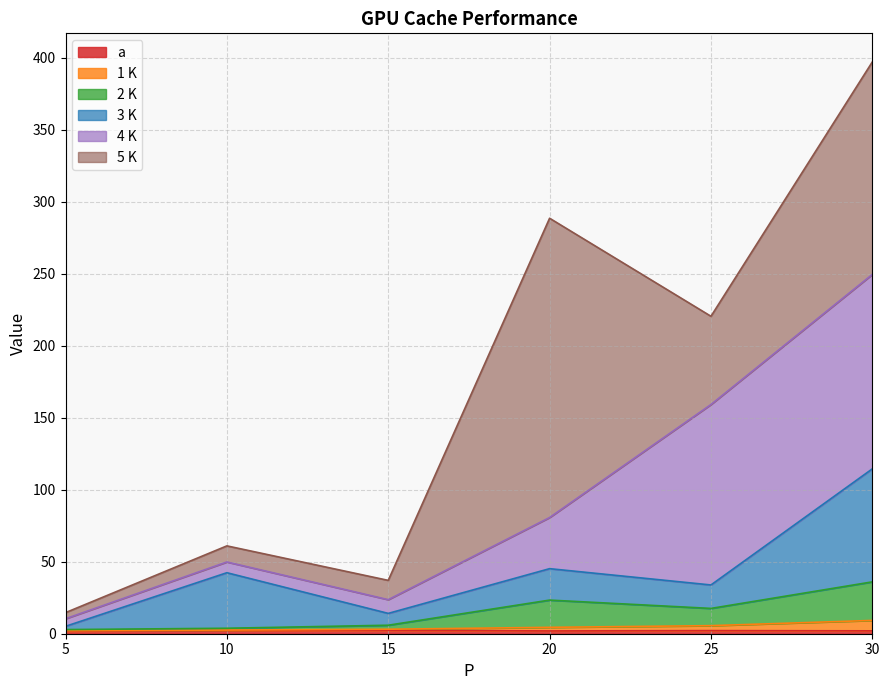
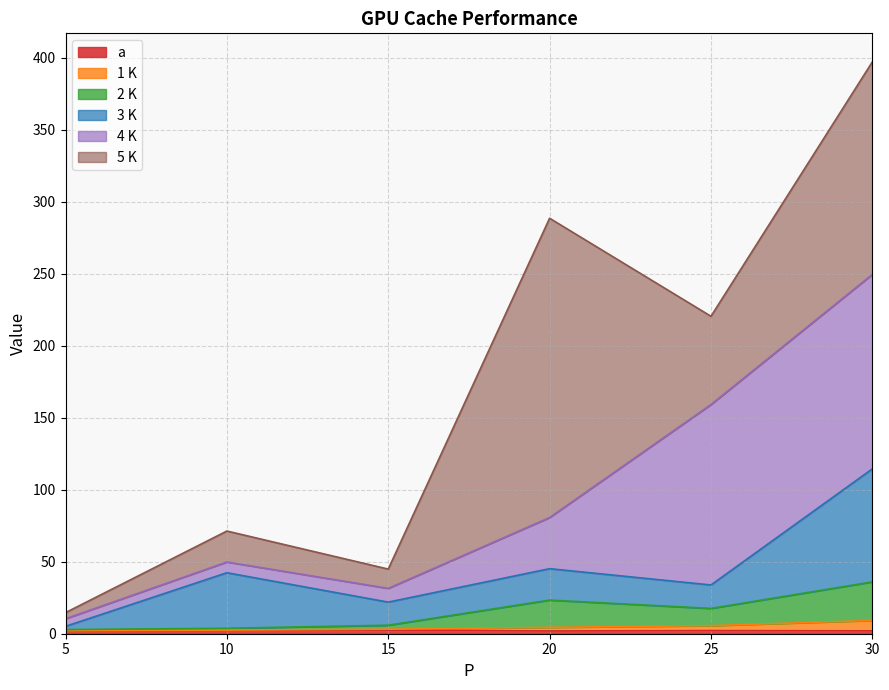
5 K, 10: 11 -> 21
3 K, 15: 8 -> 16
